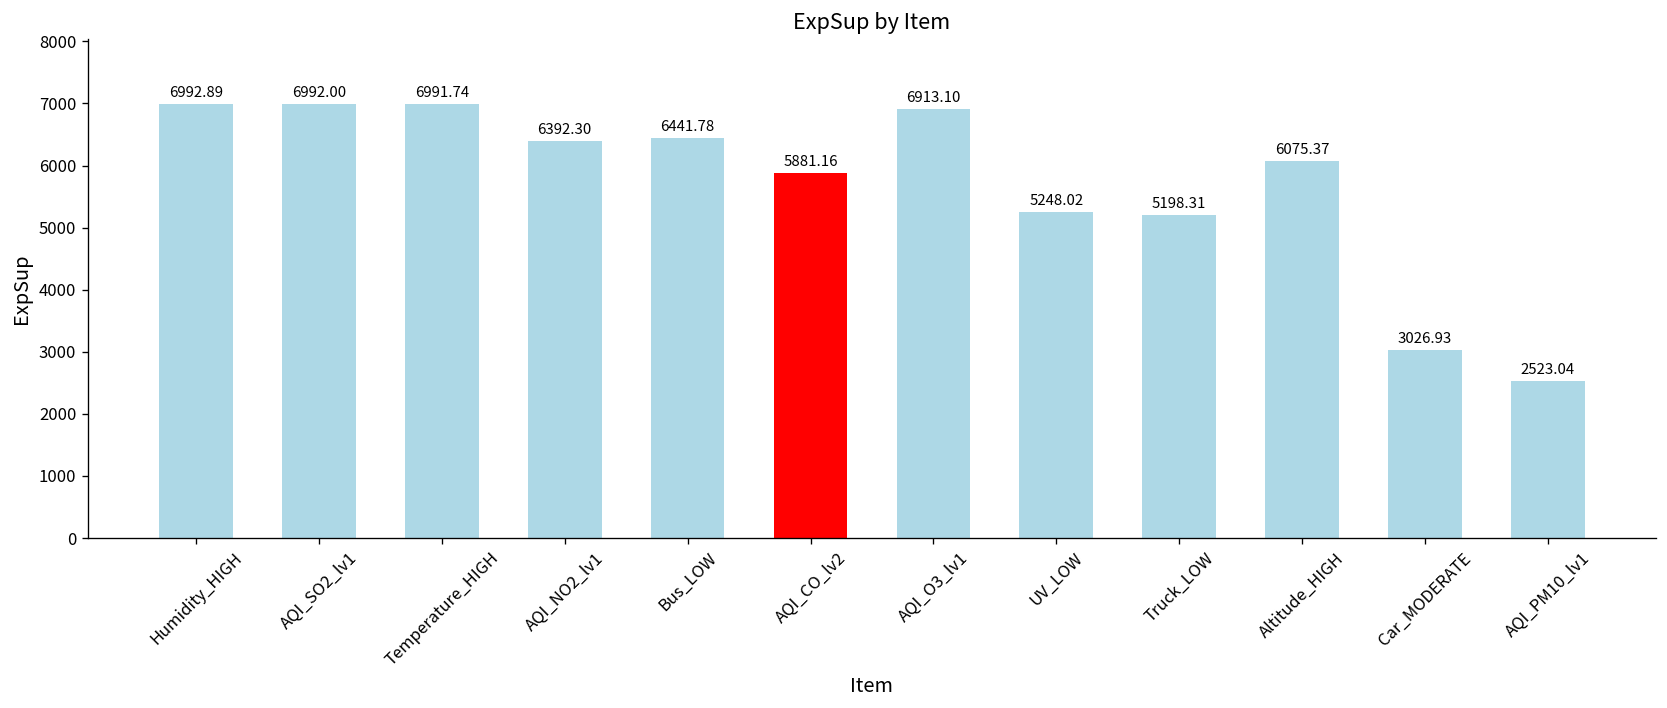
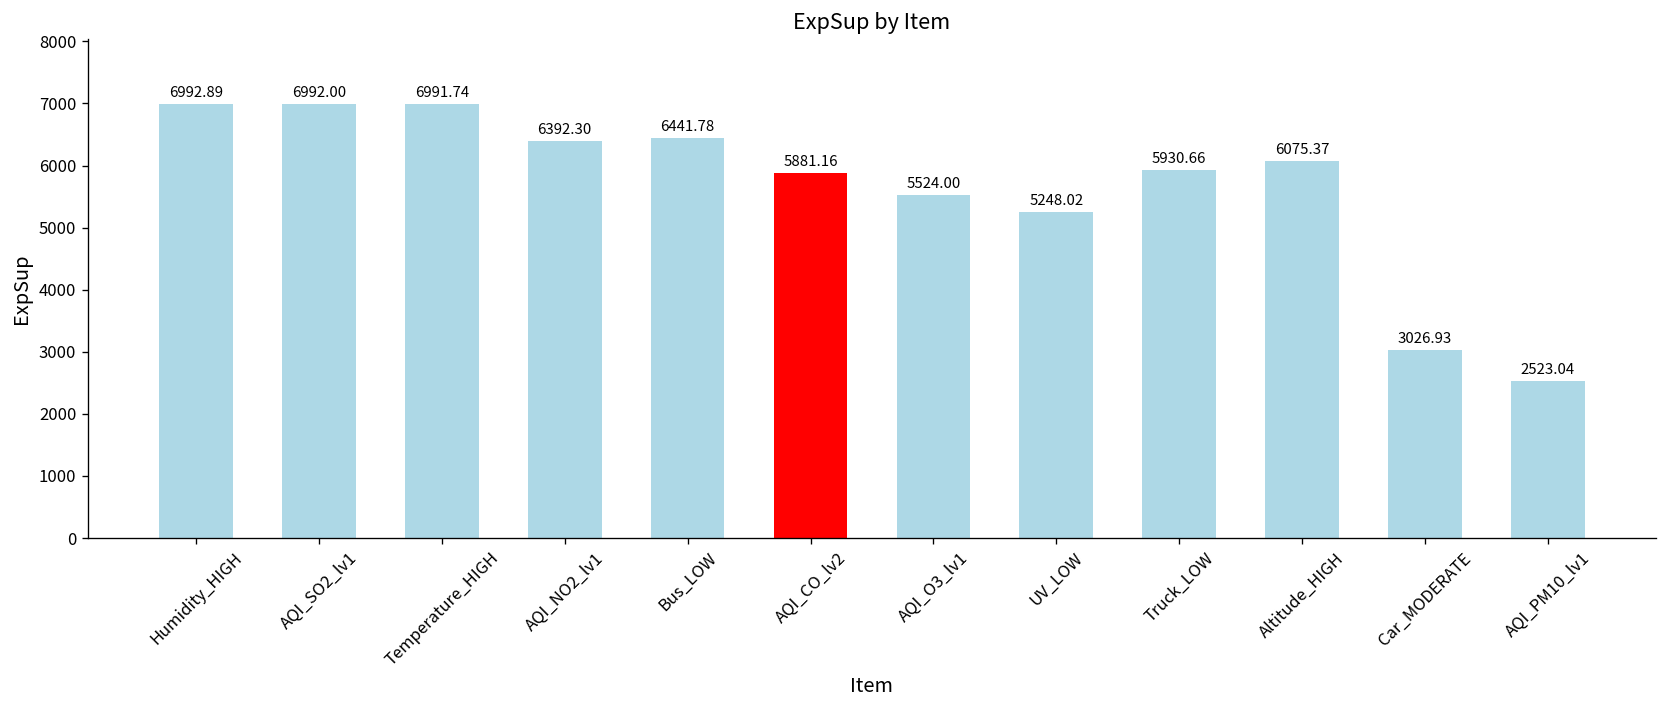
AQI_O3_lv1: 6913.10 -> 5524.00
Truck_LOW: 5198.31 -> 5930.66
